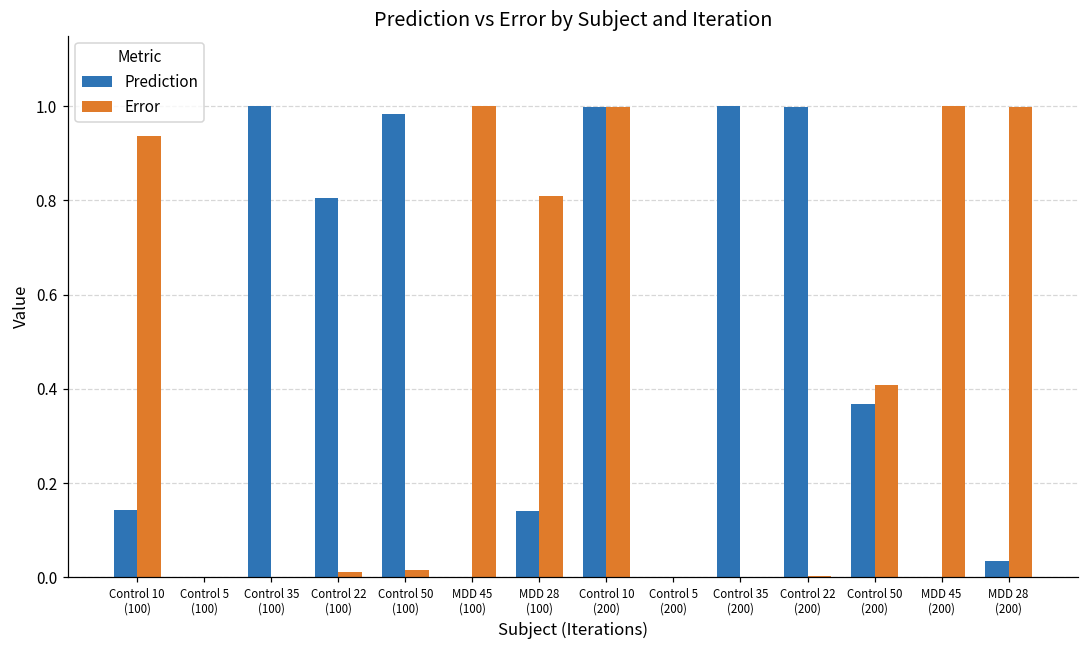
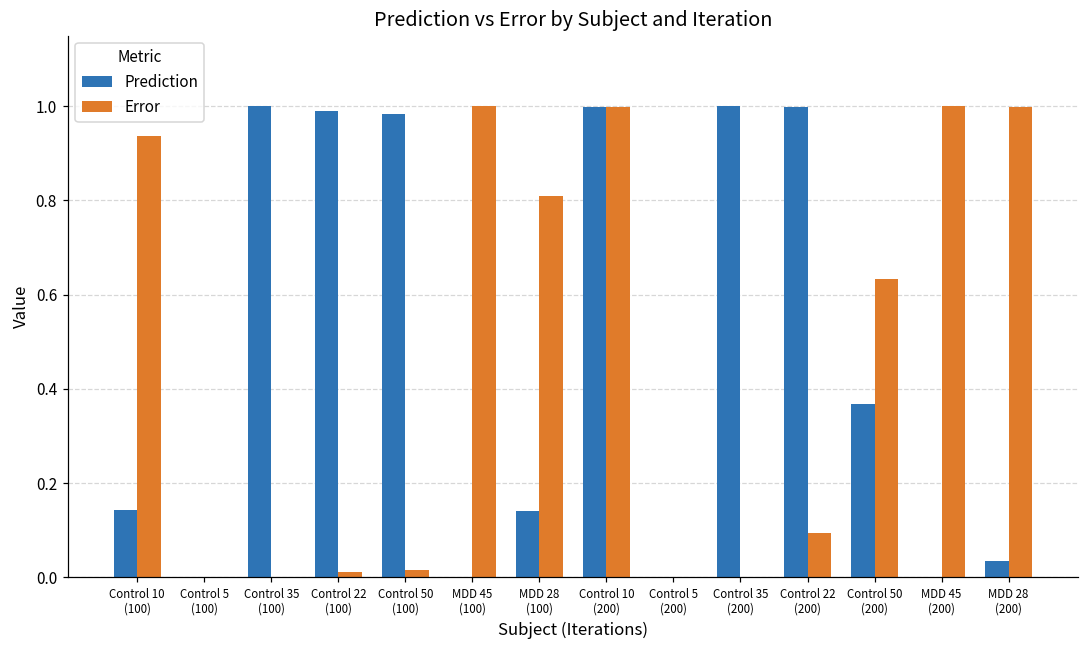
Prediction, Control 22 (100): 0.80 -> 0.99
Error, Control 22 (200): 0.00 -> 0.09
Error, Control 50 (200): 0.41 -> 0.63
